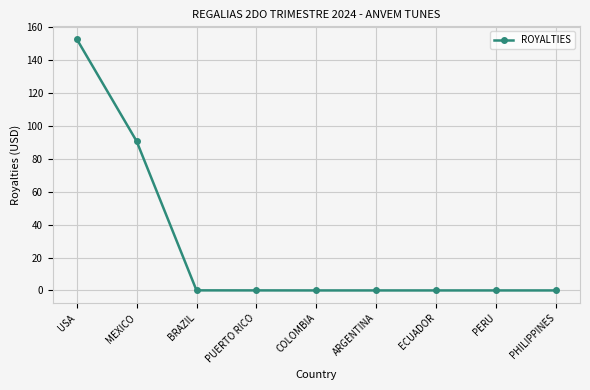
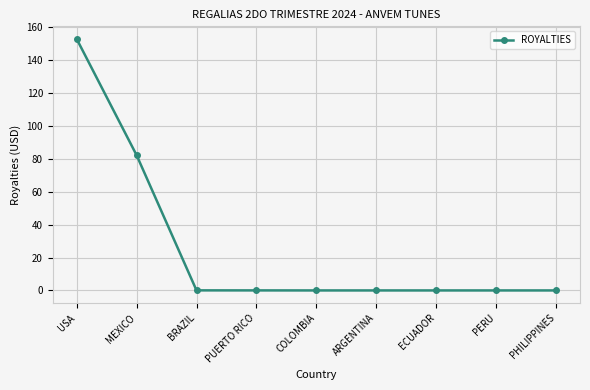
MEXICO: 91 -> 82
